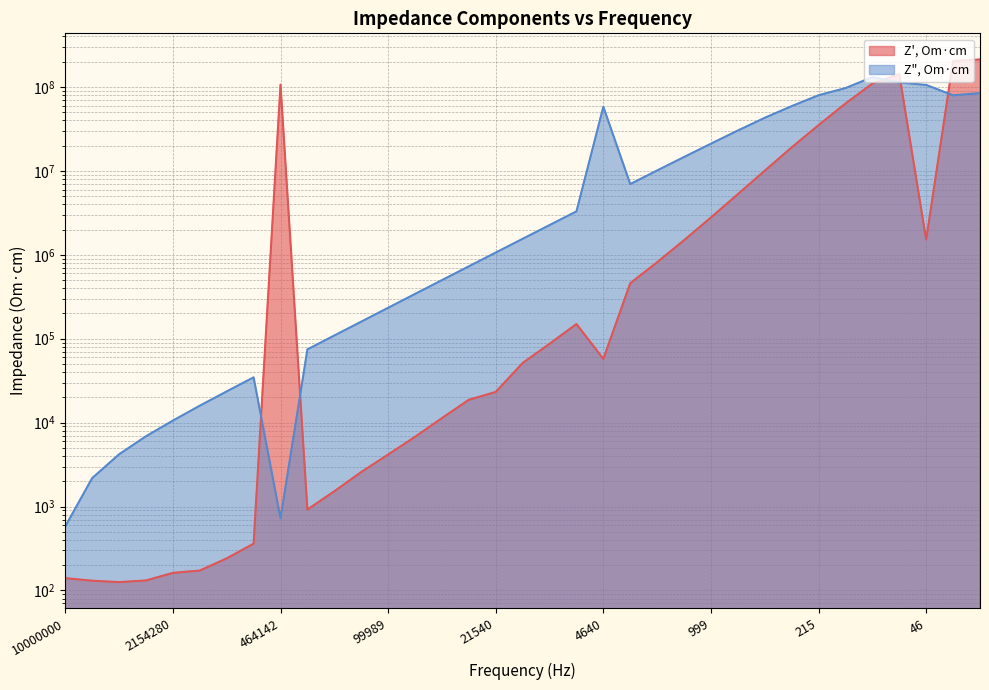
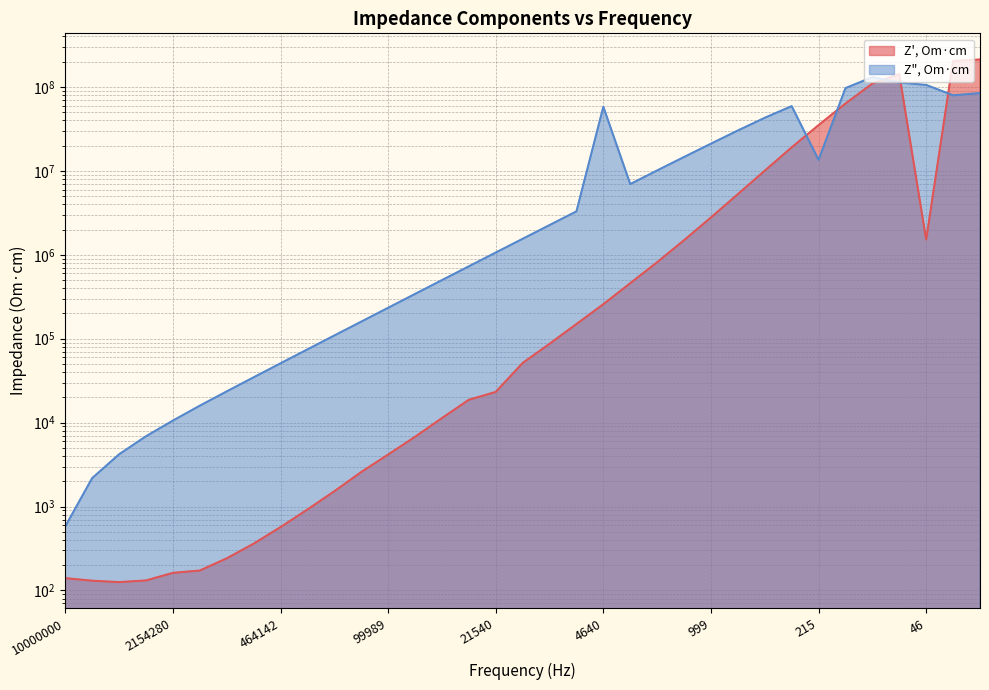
Z', Om·cm, 464142: 110000000 -> 600
Z", Om·cm, 464142: 700 -> 50000
Z', Om·cm, 4640: 60000 -> 260000
Z", Om·cm, 215: 80000000 -> 14000000
